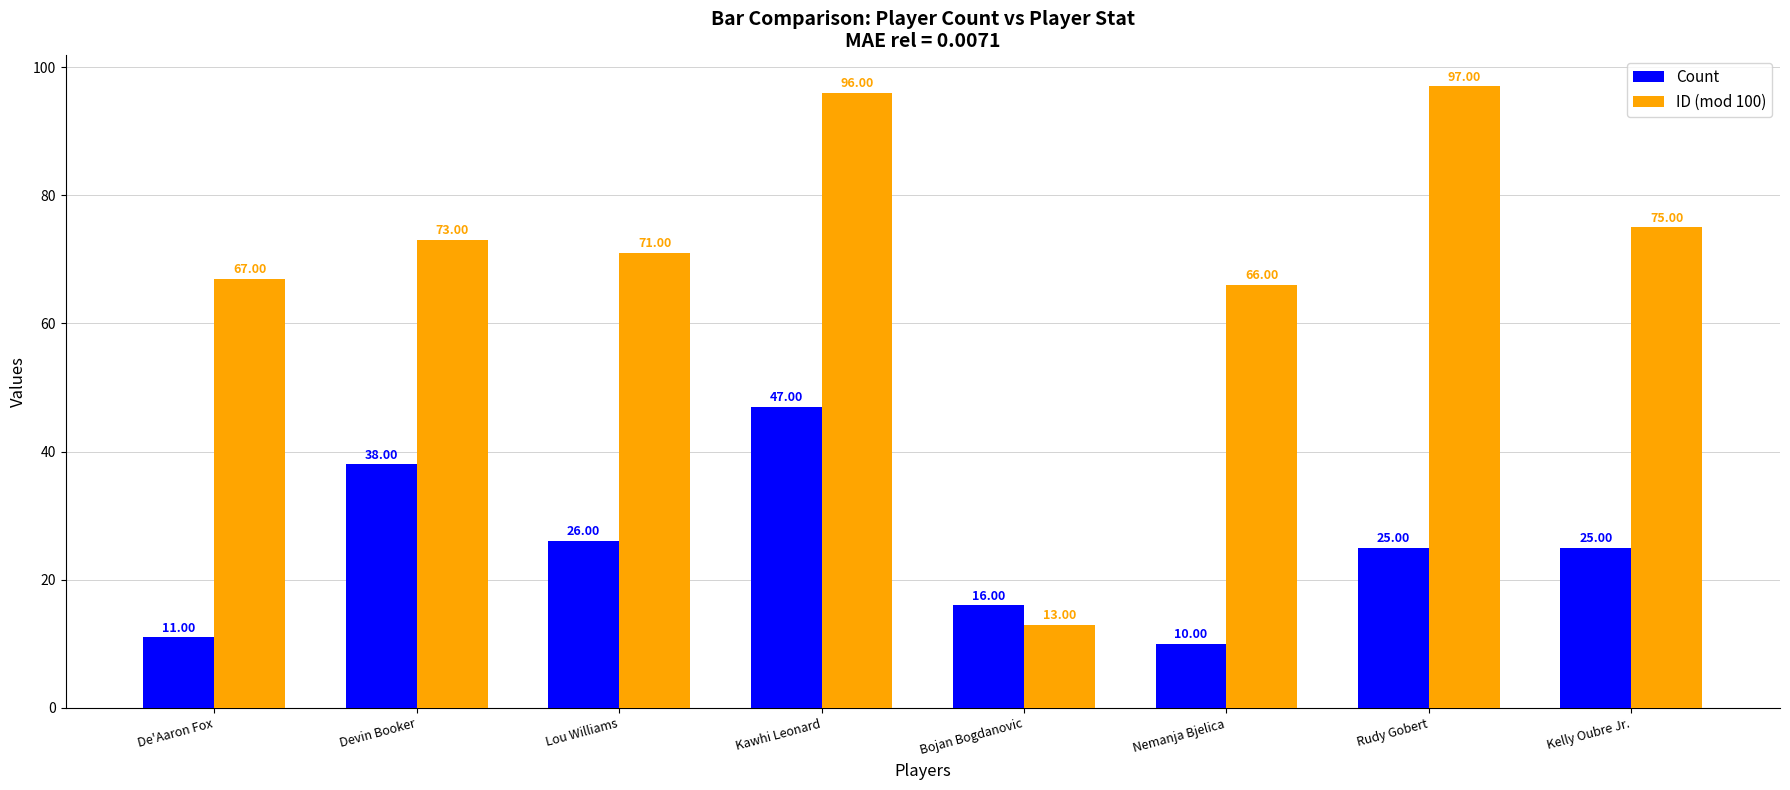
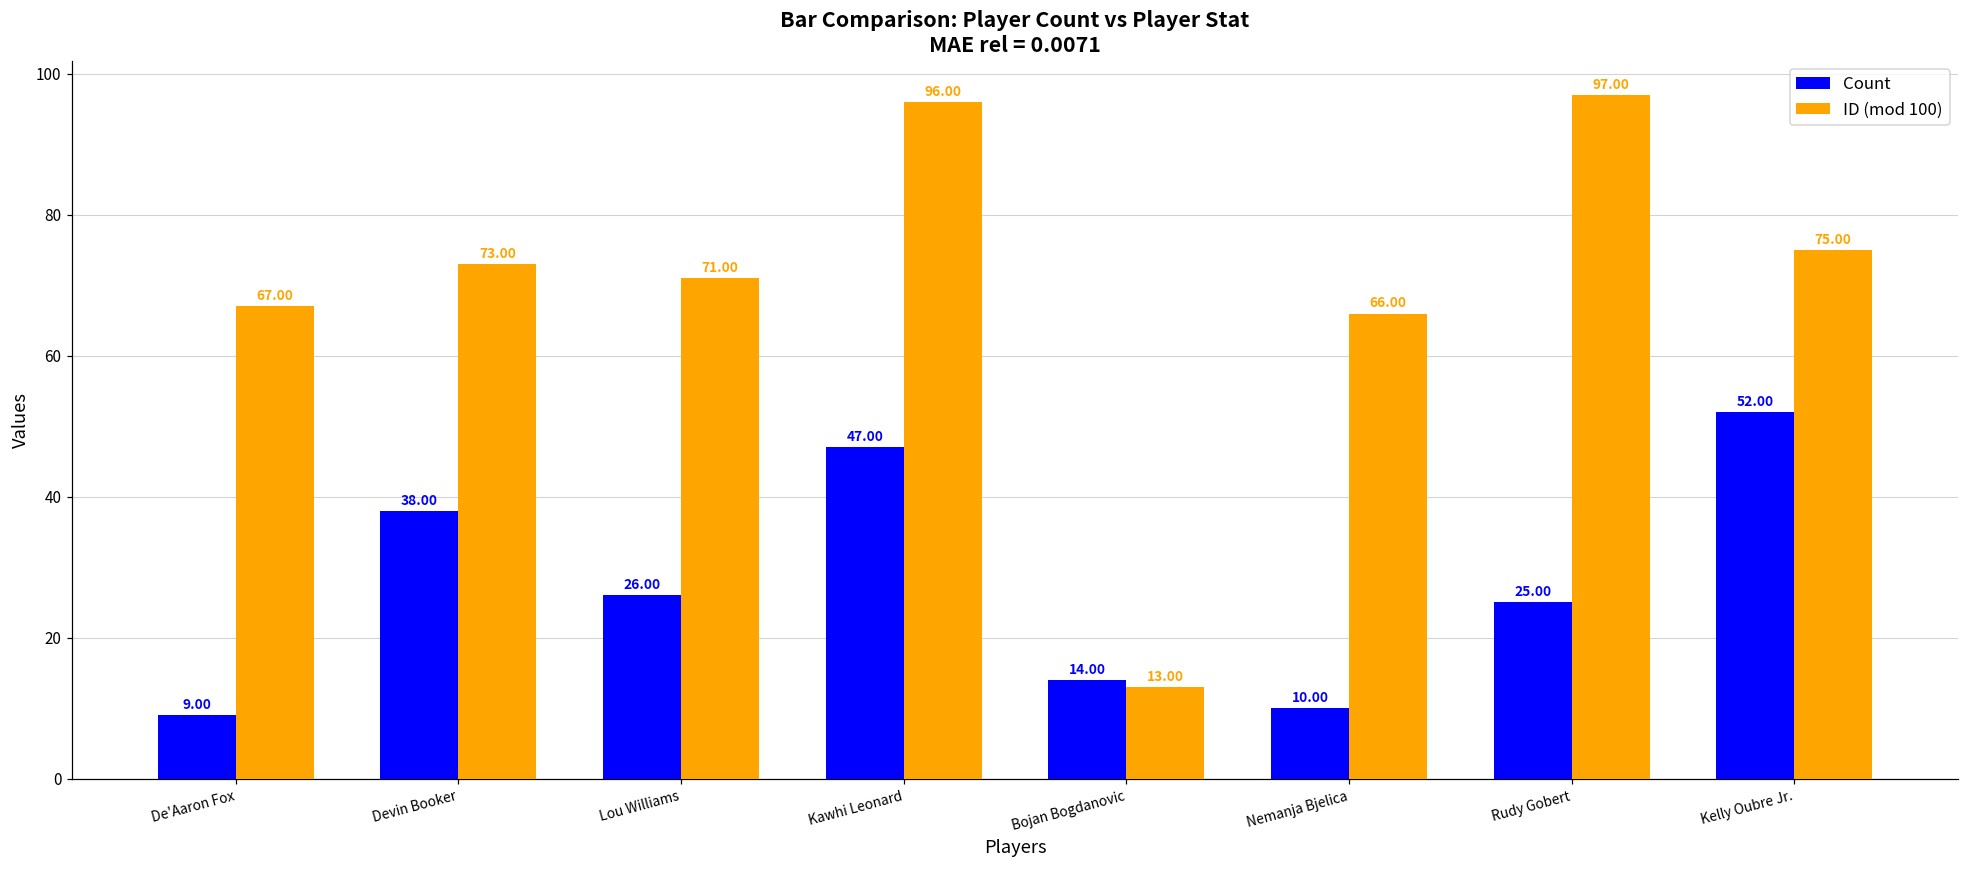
Count, De'Aaron Fox: 11.00 -> 9.00
Count, Bojan Bogdanovic: 16.00 -> 14.00
Count, Kelly Oubre Jr.: 25.00 -> 52.00
